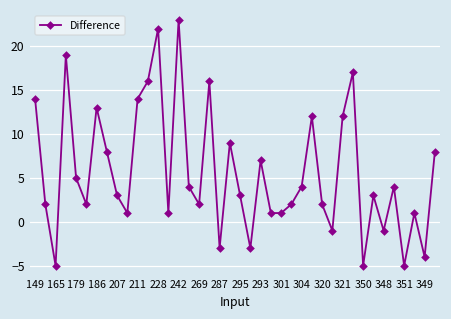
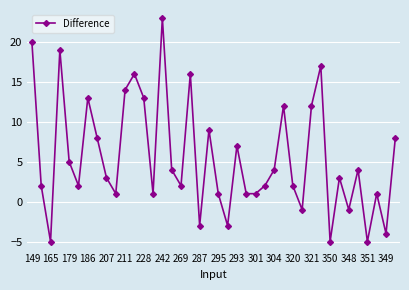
149: 14 -> 20
228: 22 -> 13
295: 3 -> 1
